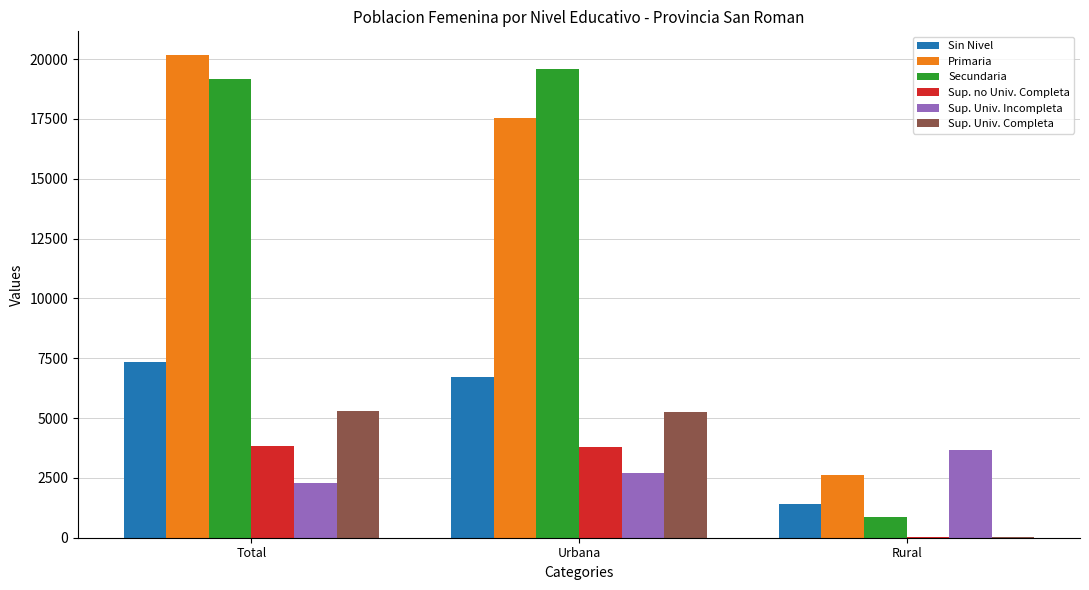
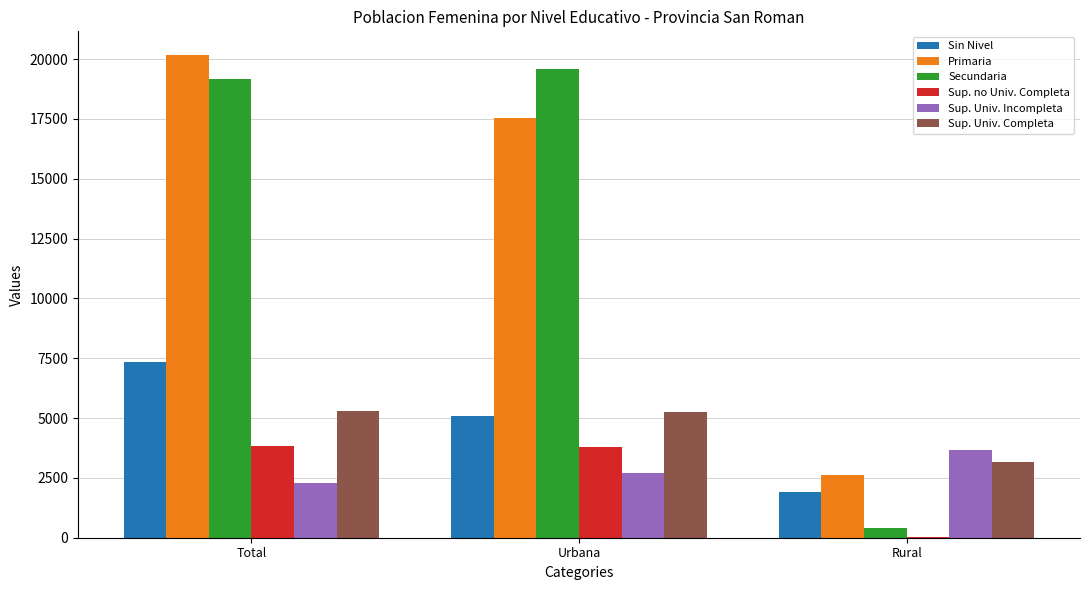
Sin Nivel, Urbana: 6700 -> 5100
Sin Nivel, Rural: 1400 -> 1900
Secundaria, Rural: 900 -> 400
Sup. Univ. Completa, Rural: 0 -> 3100
